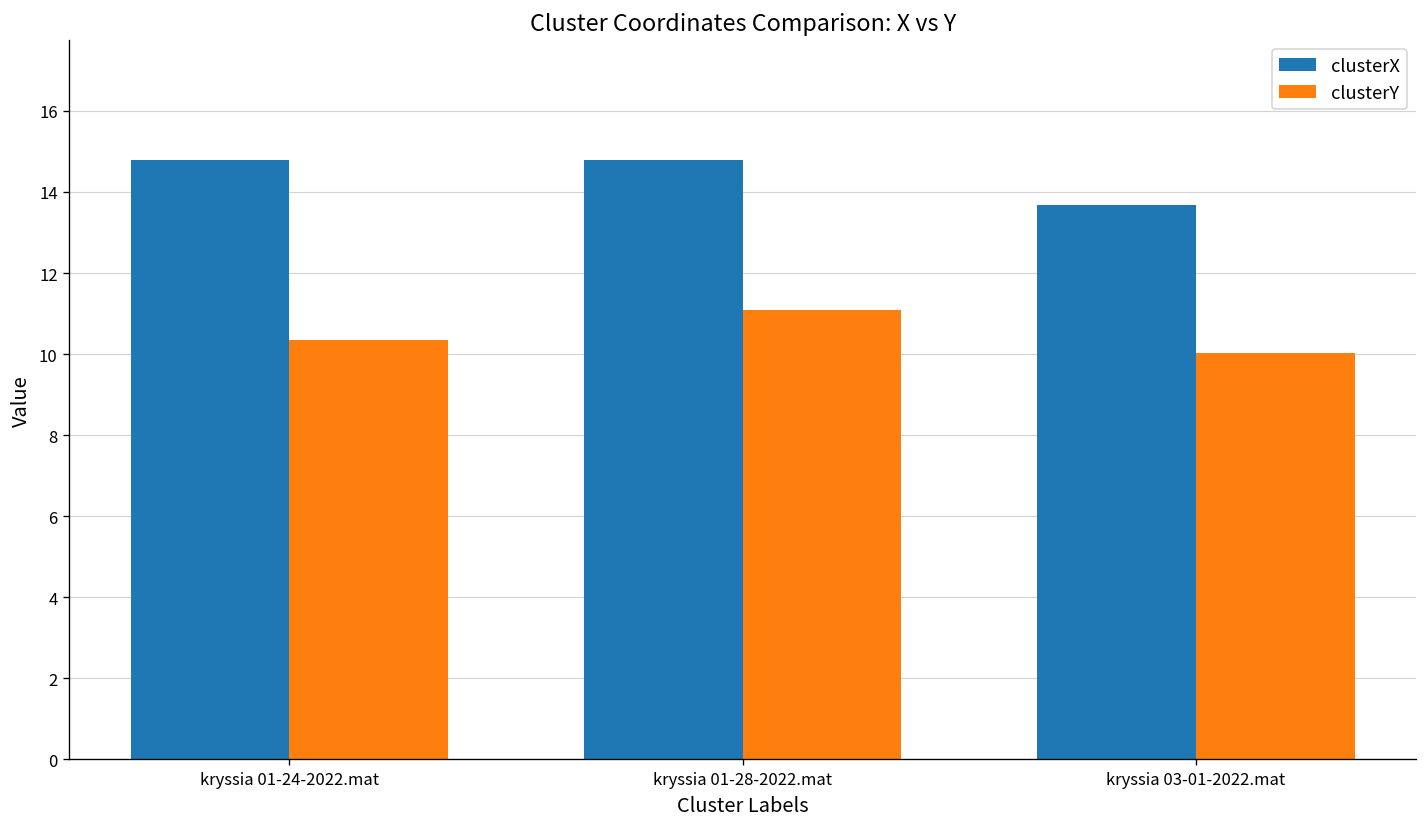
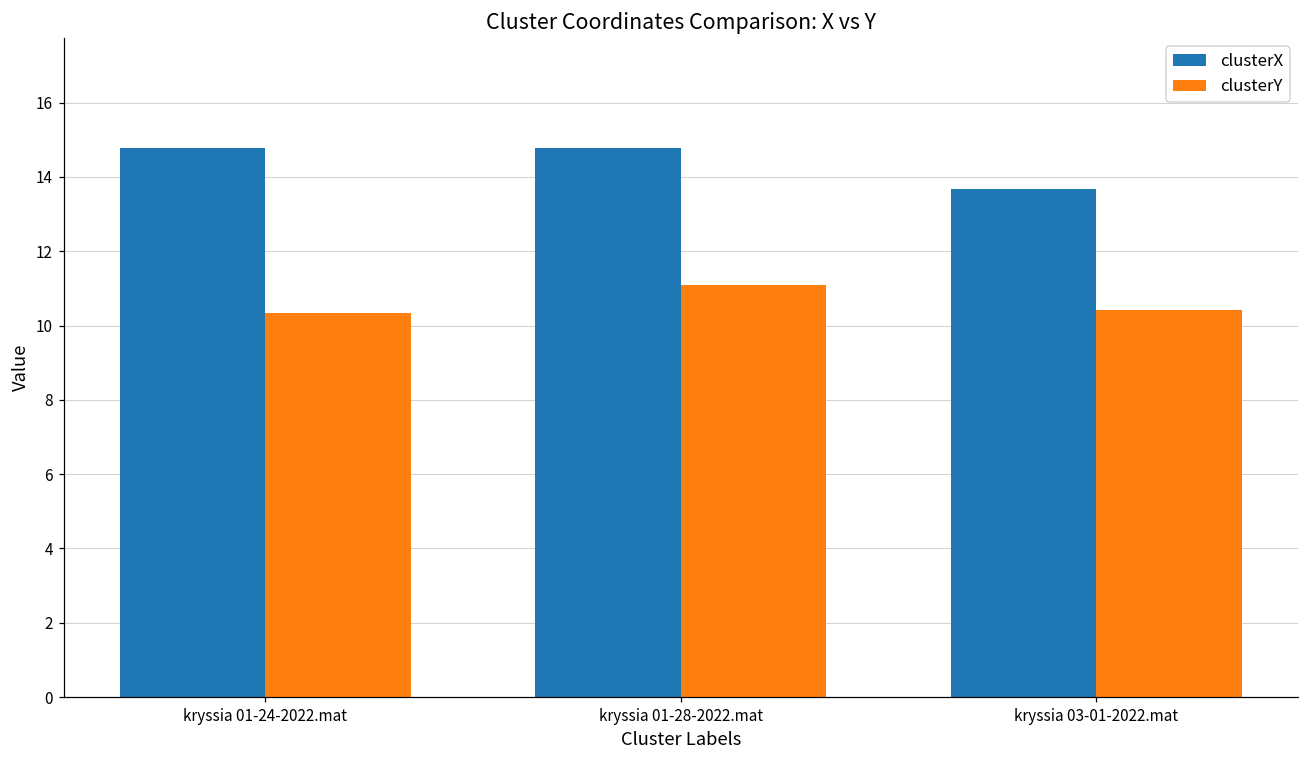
clusterY, kryssia 03-01-2022.mat: 10.0 -> 10.4
